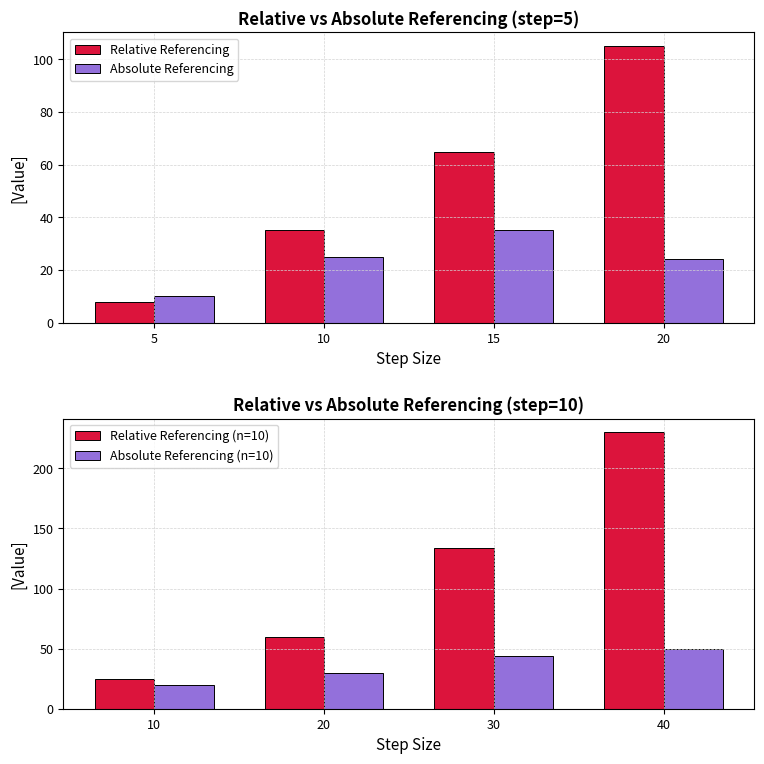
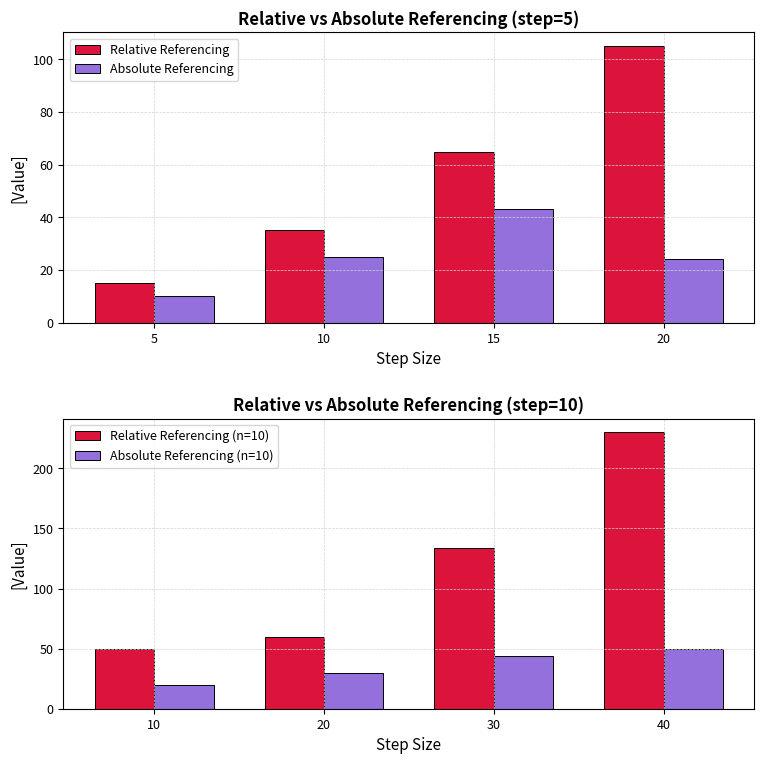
Relative vs Absolute Referencing (step=5), Relative Referencing, 5: 8 -> 15
Relative vs Absolute Referencing (step=5), Absolute Referencing, 15: 35 -> 43
Relative vs Absolute Referencing (step=10), Relative Referencing (n=10), 10: 25 -> 50
